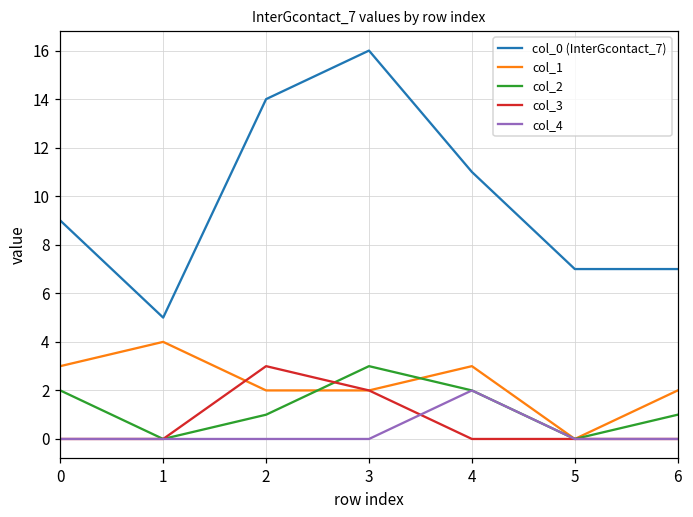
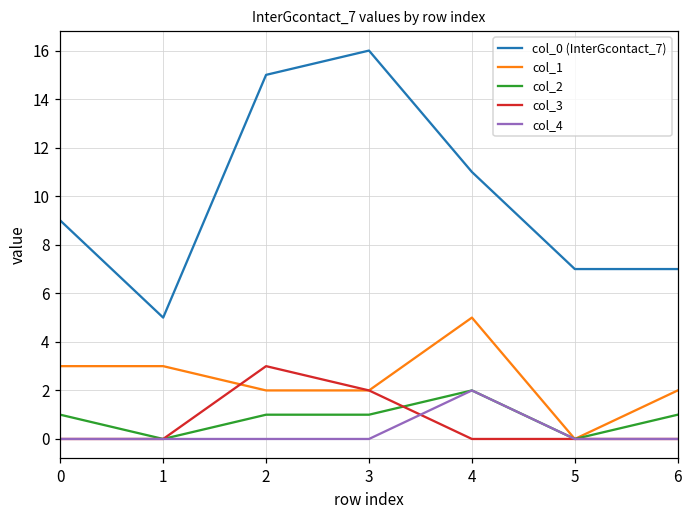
col_2, 0: 2 -> 1
col_1, 1: 4 -> 3
col_0 (InterGcontact_7), 2: 14 -> 15
col_2, 3: 3 -> 1
col_1, 4: 3 -> 5
